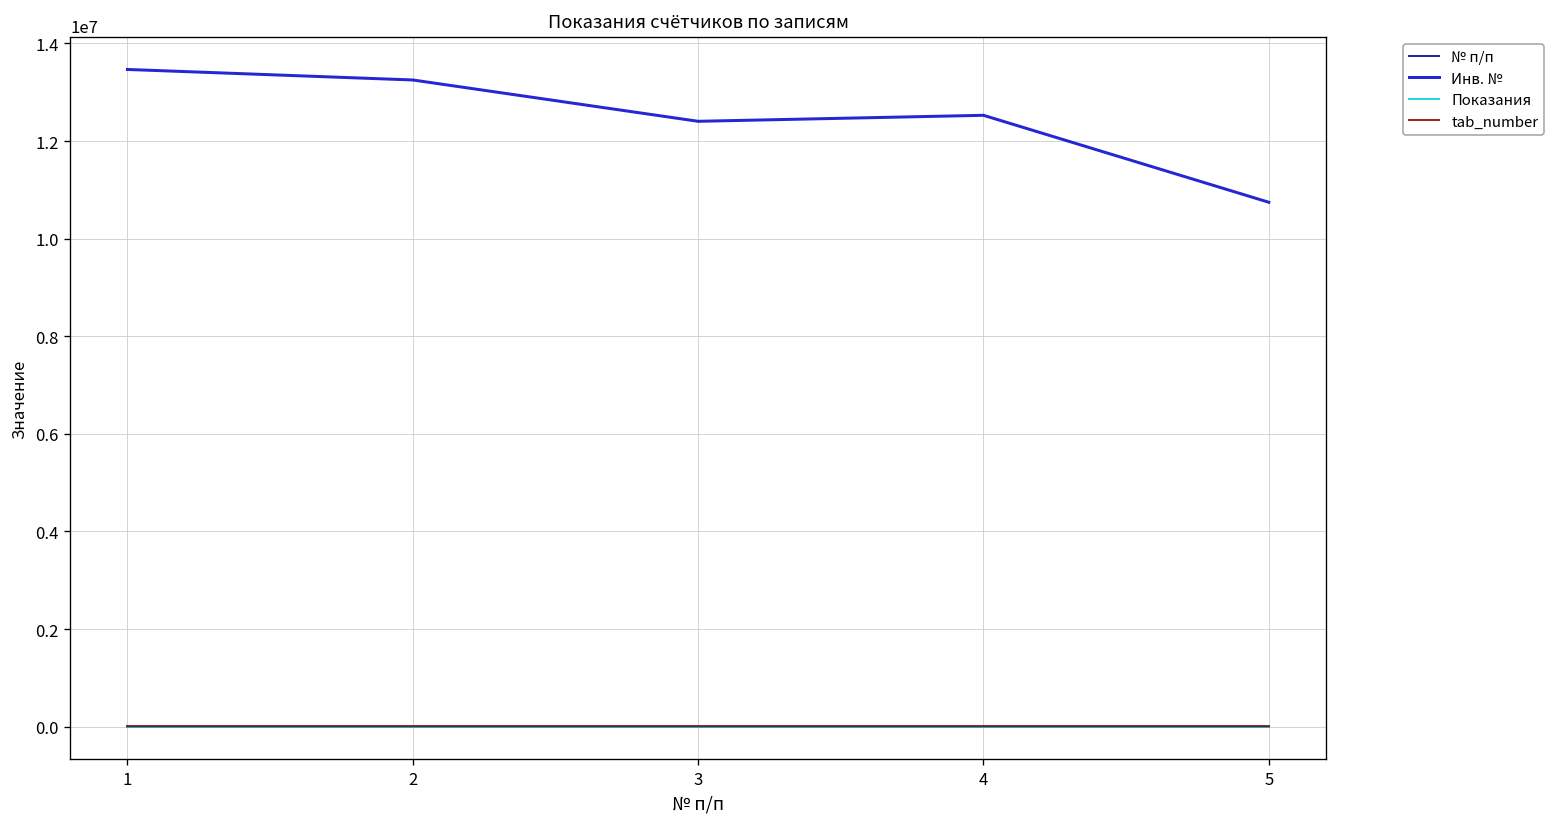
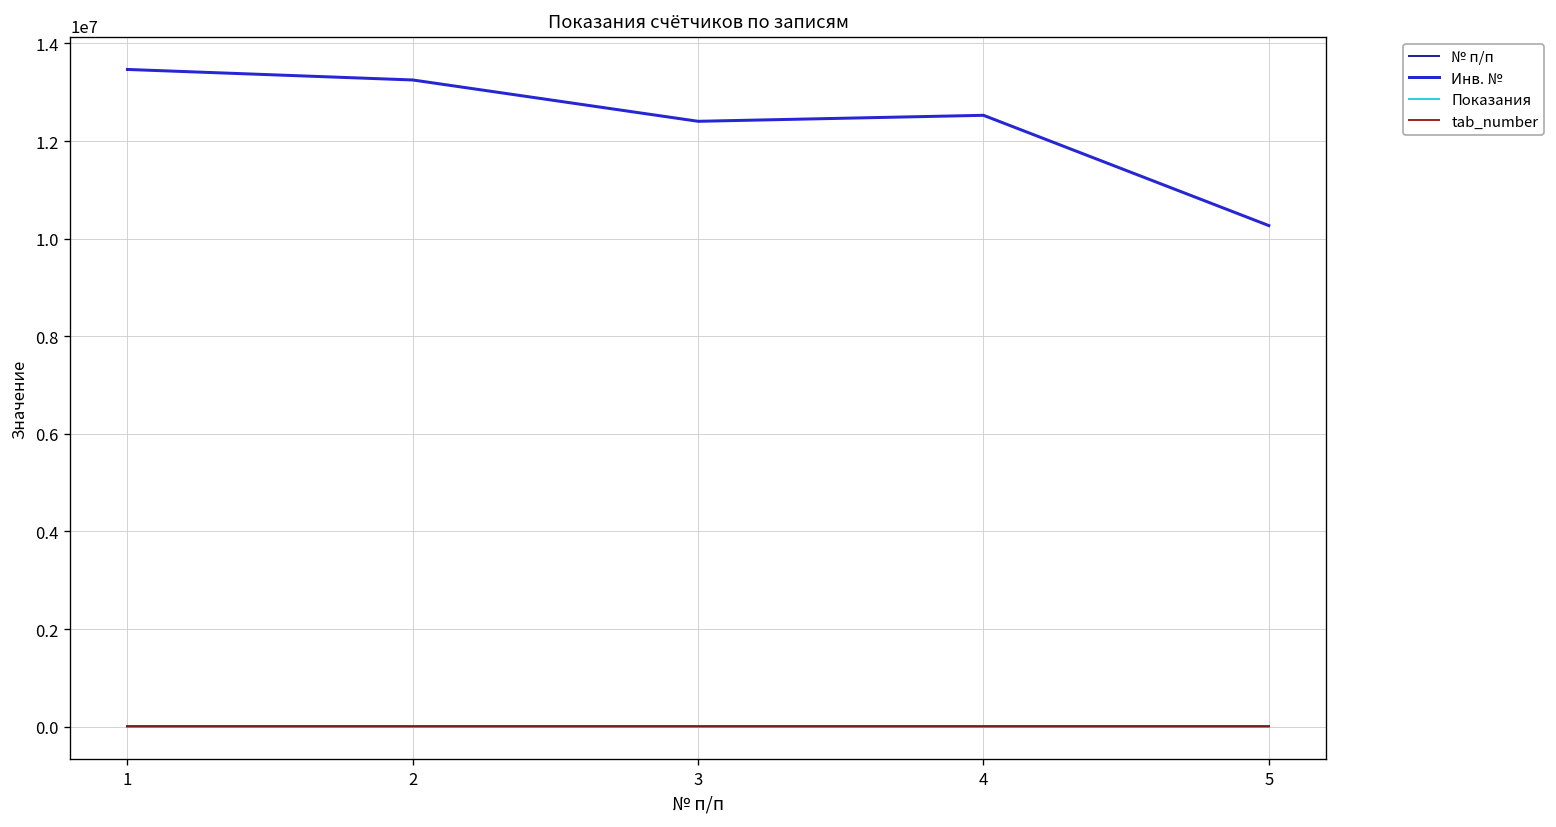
Инв. №, 5: 10700000 -> 10300000
